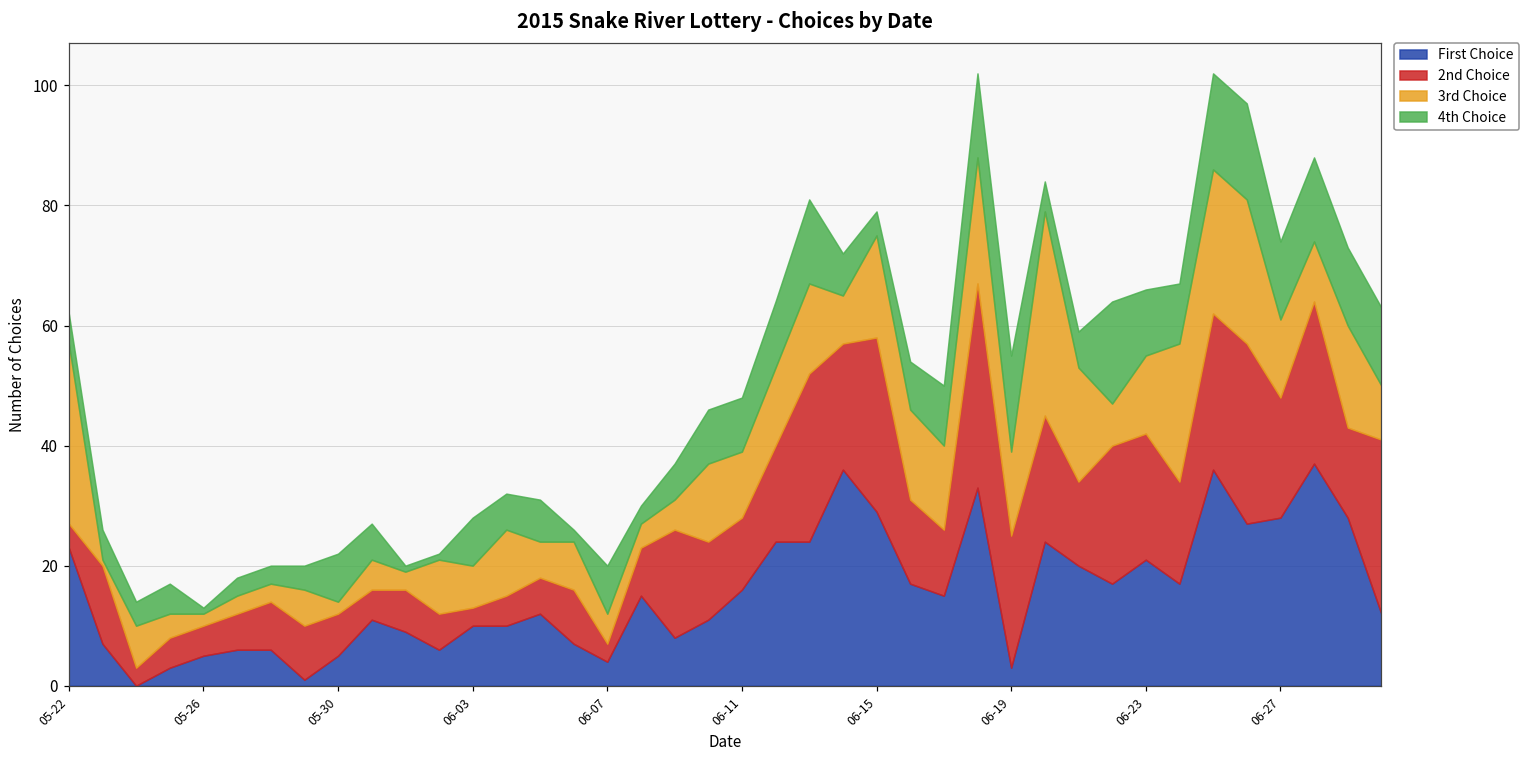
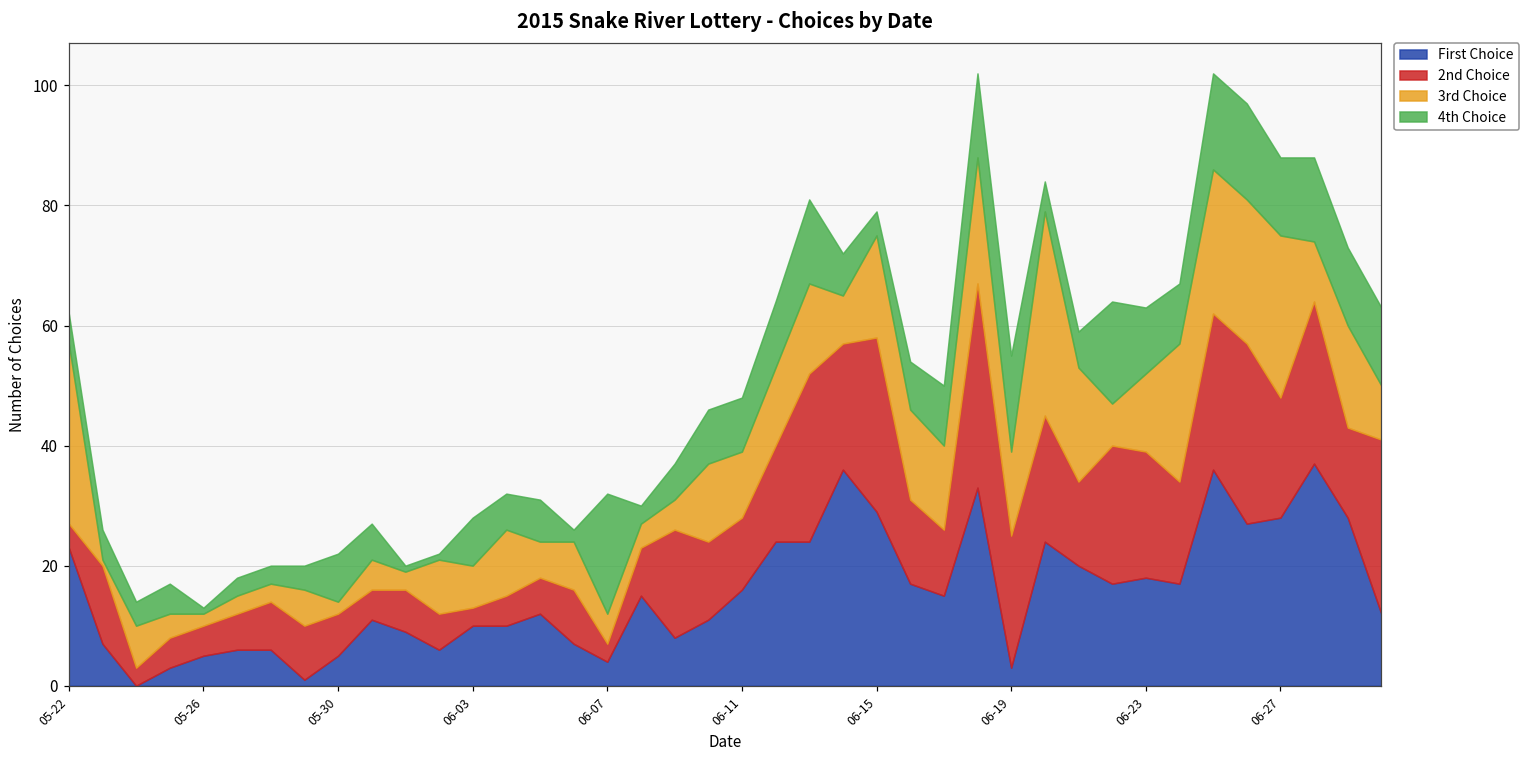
4th Choice, 06-07: 8 -> 20
First Choice, 06-23: 21 -> 18
3rd Choice, 06-27: 13 -> 27
